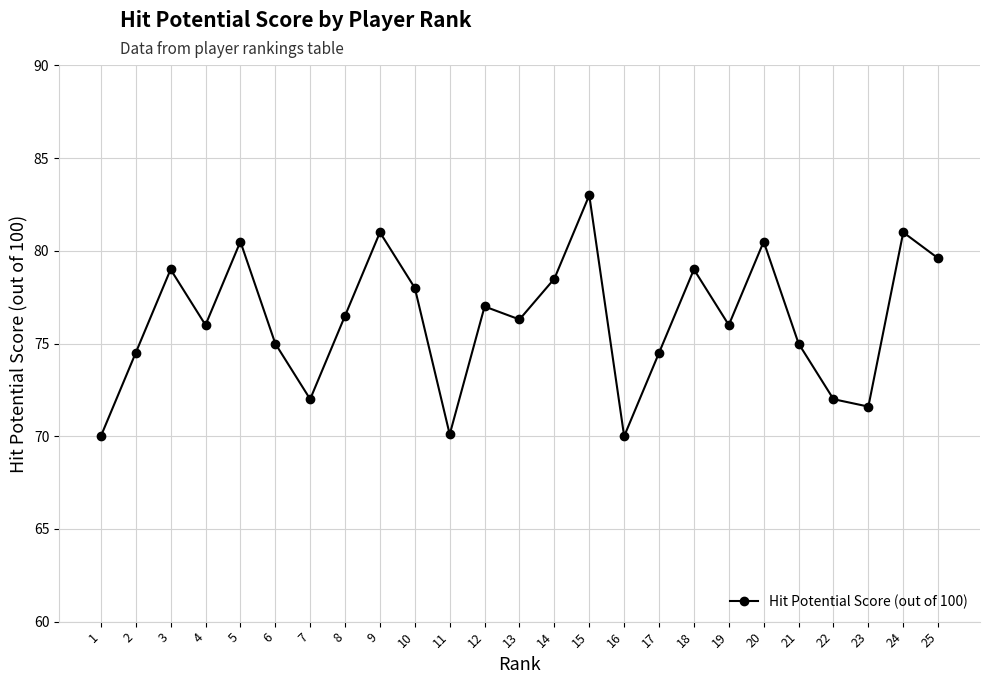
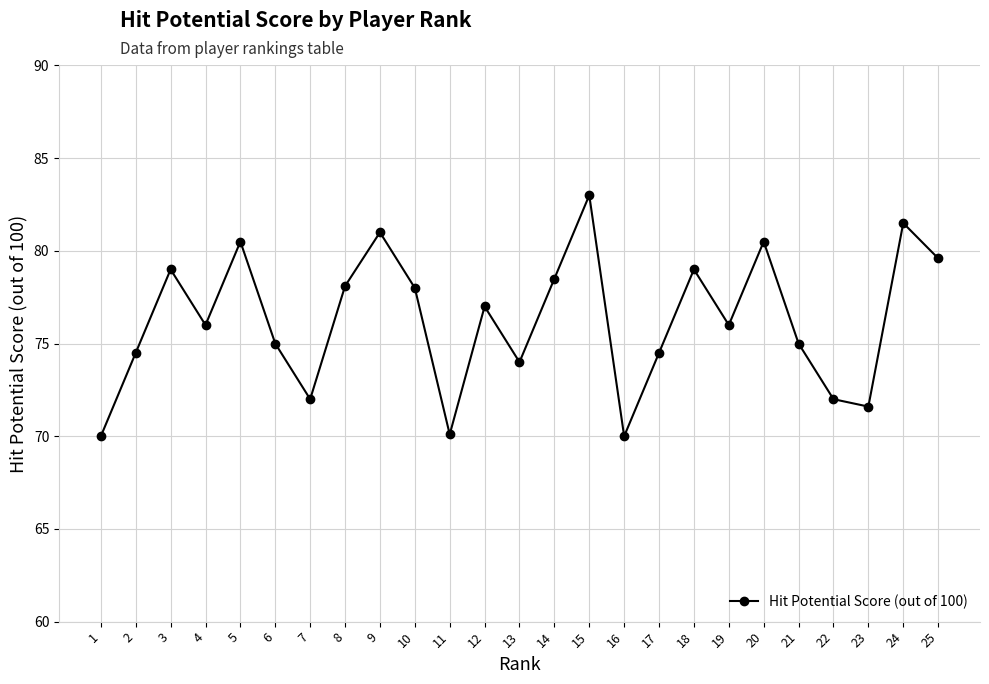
8: 76.5 -> 78.1
13: 76.3 -> 74.0
24: 81.0 -> 81.5
